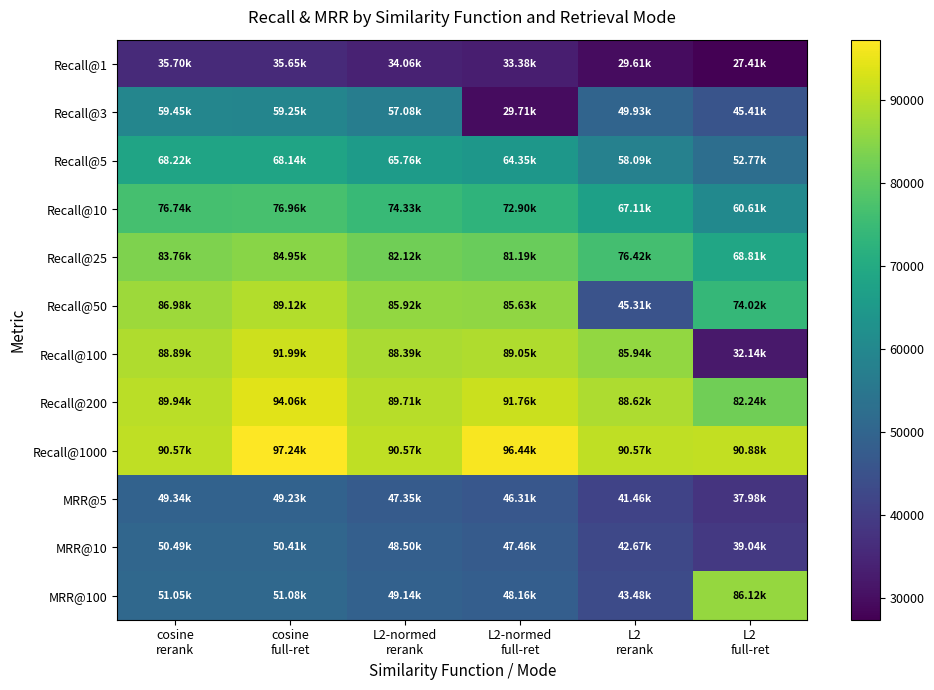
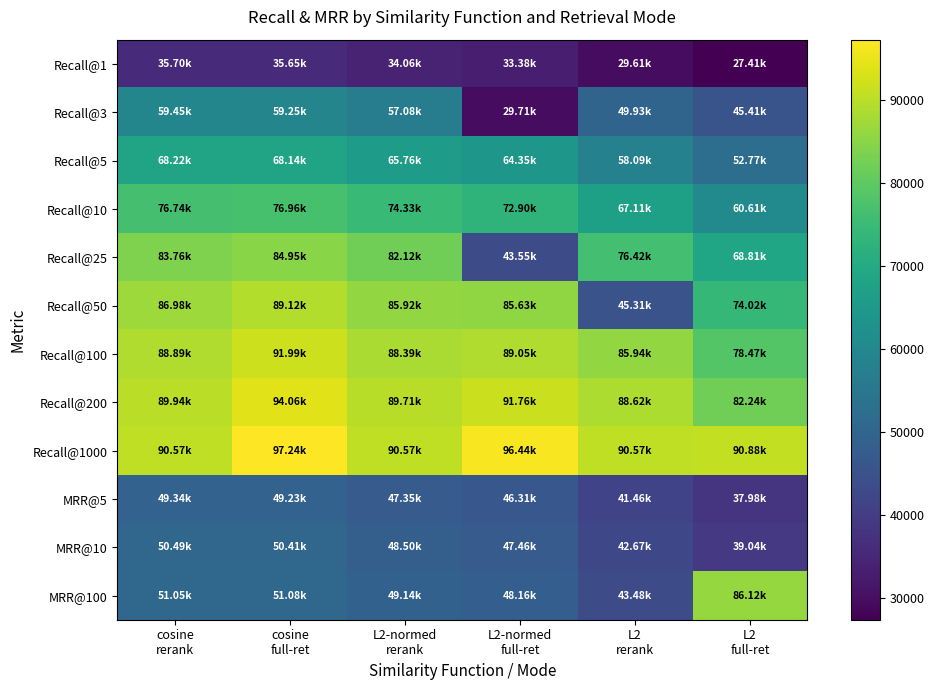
Recall@25, L2-normed full-ret: 81.19k -> 43.55k
Recall@100, L2 full-ret: 32.14k -> 78.47k
